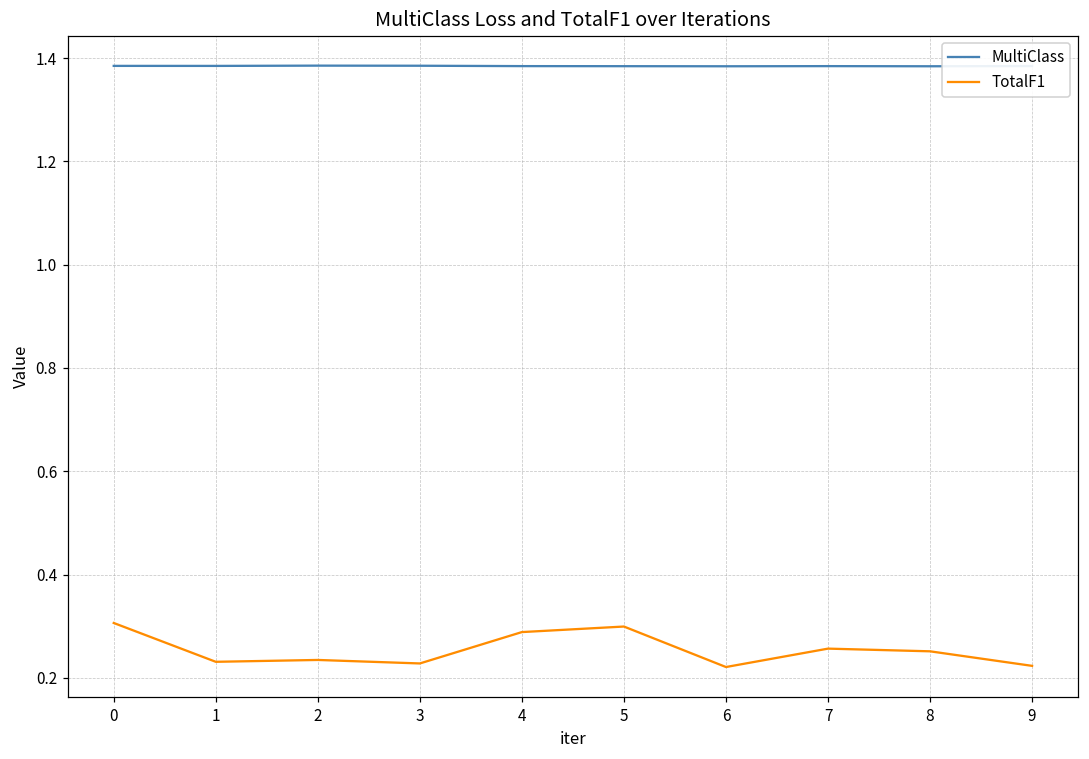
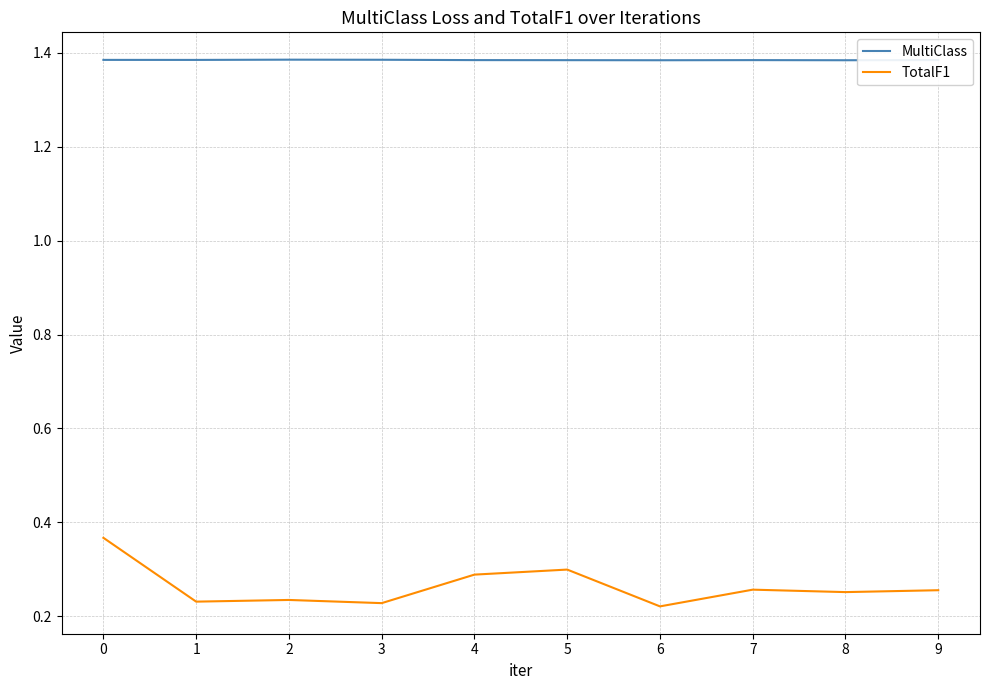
TotalF1, 0: 0.31 -> 0.37
TotalF1, 9: 0.22 -> 0.26
